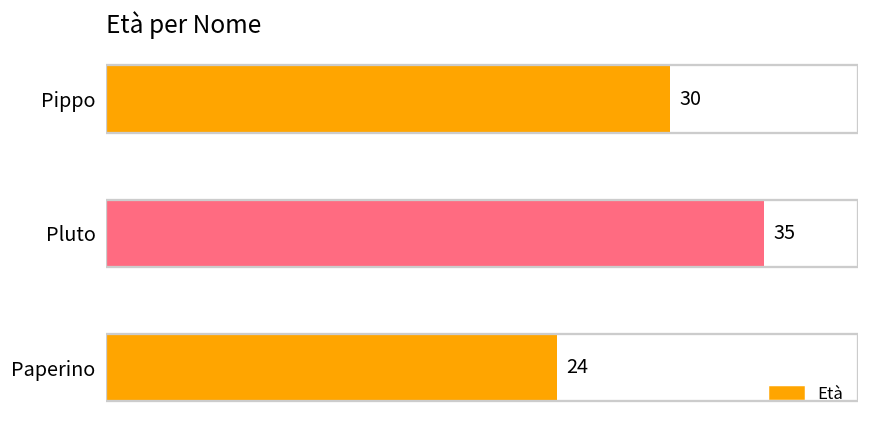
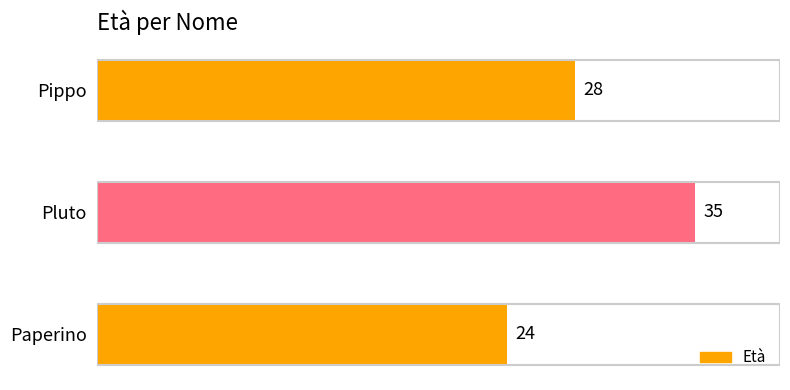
Pippo: 30 -> 28
